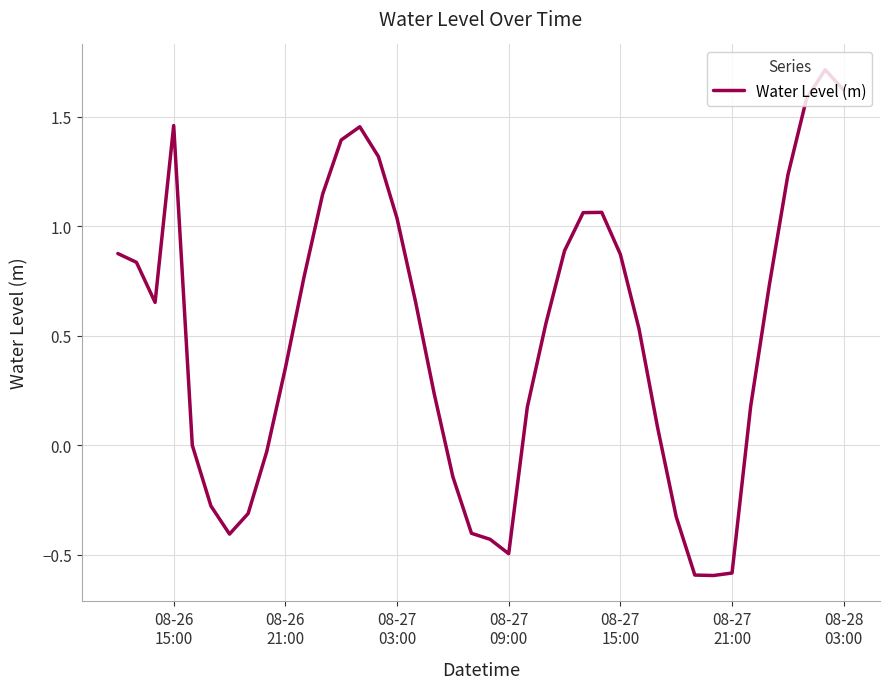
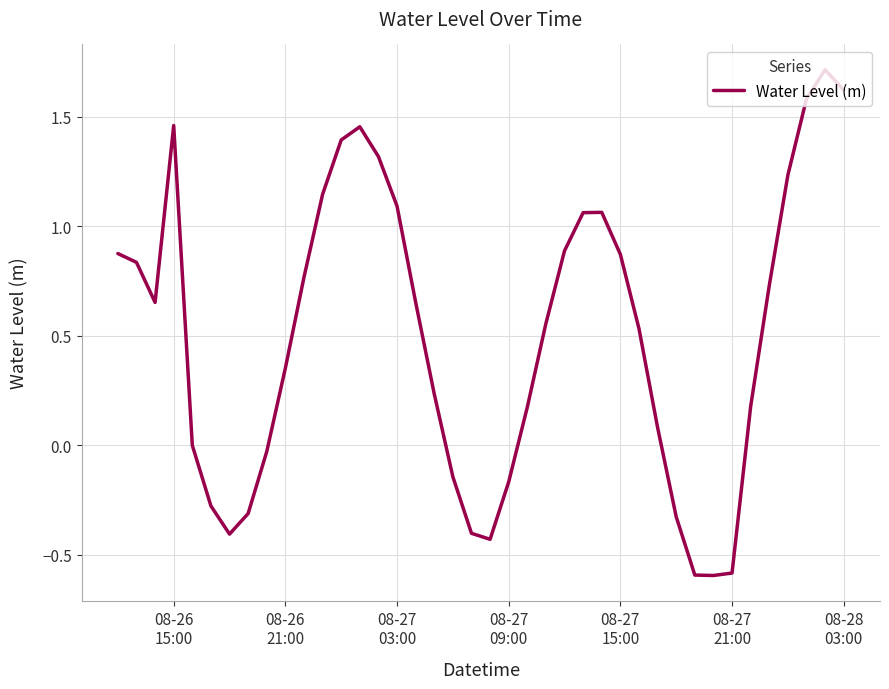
08-27 03:00: 1.04 -> 1.09
08-27 09:00: -0.50 -> -0.17
